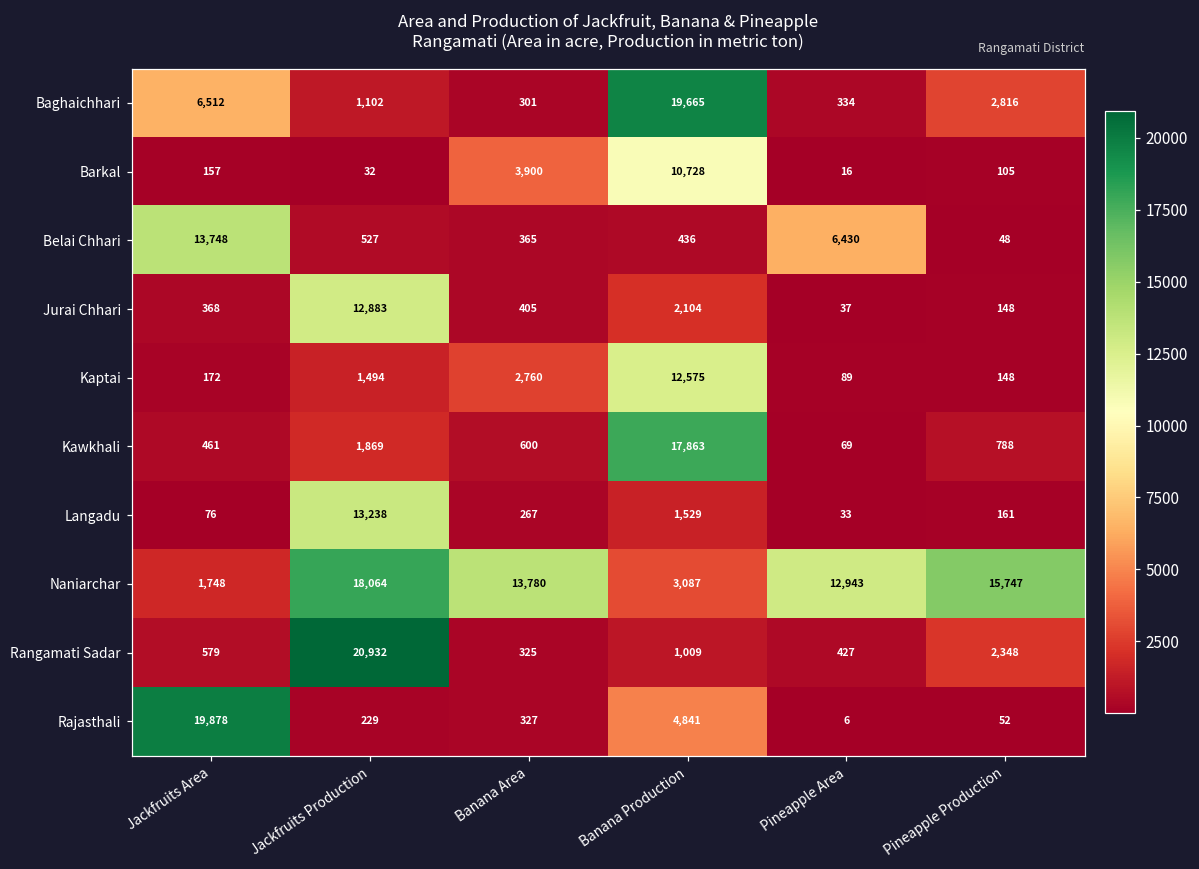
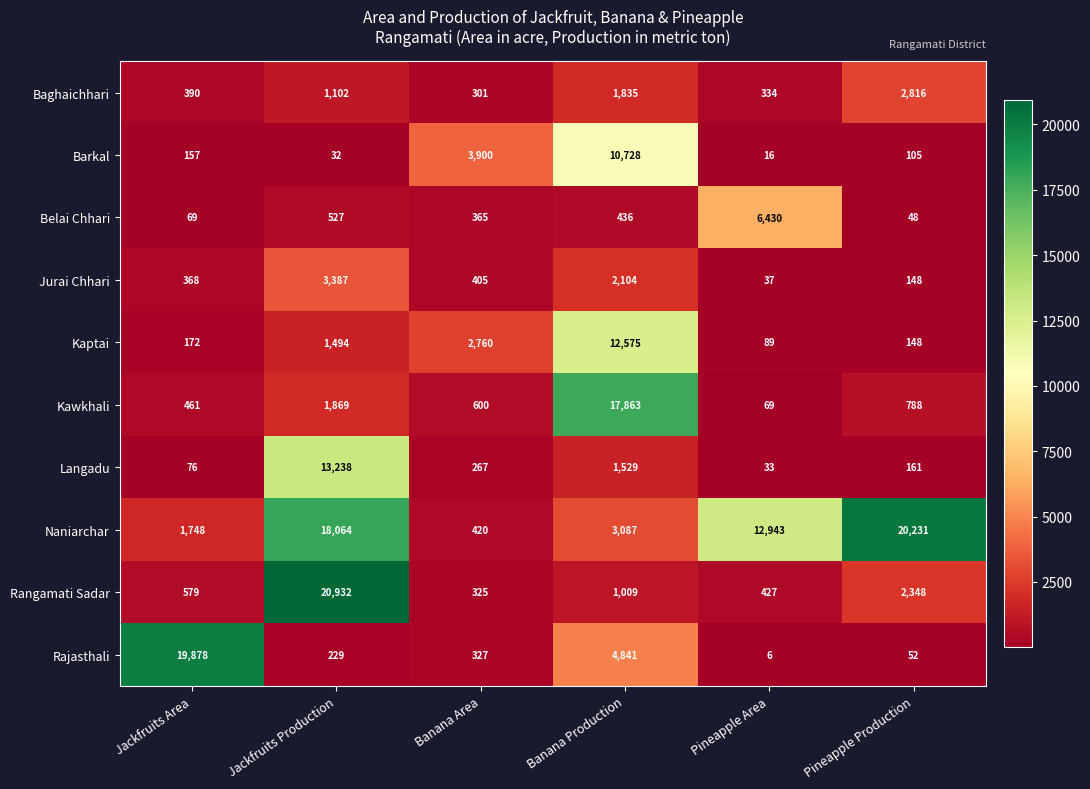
Baghaichhari, Jackfruits Area: 6,512 -> 390
Baghaichhari, Banana Production: 19,665 -> 1,835
Belai Chhari, Jackfruits Area: 13,748 -> 69
Jurai Chhari, Jackfruits Production: 12,883 -> 3,387
Naniarchar, Banana Area: 13,780 -> 420
Naniarchar, Pineapple Production: 15,747 -> 20,231
